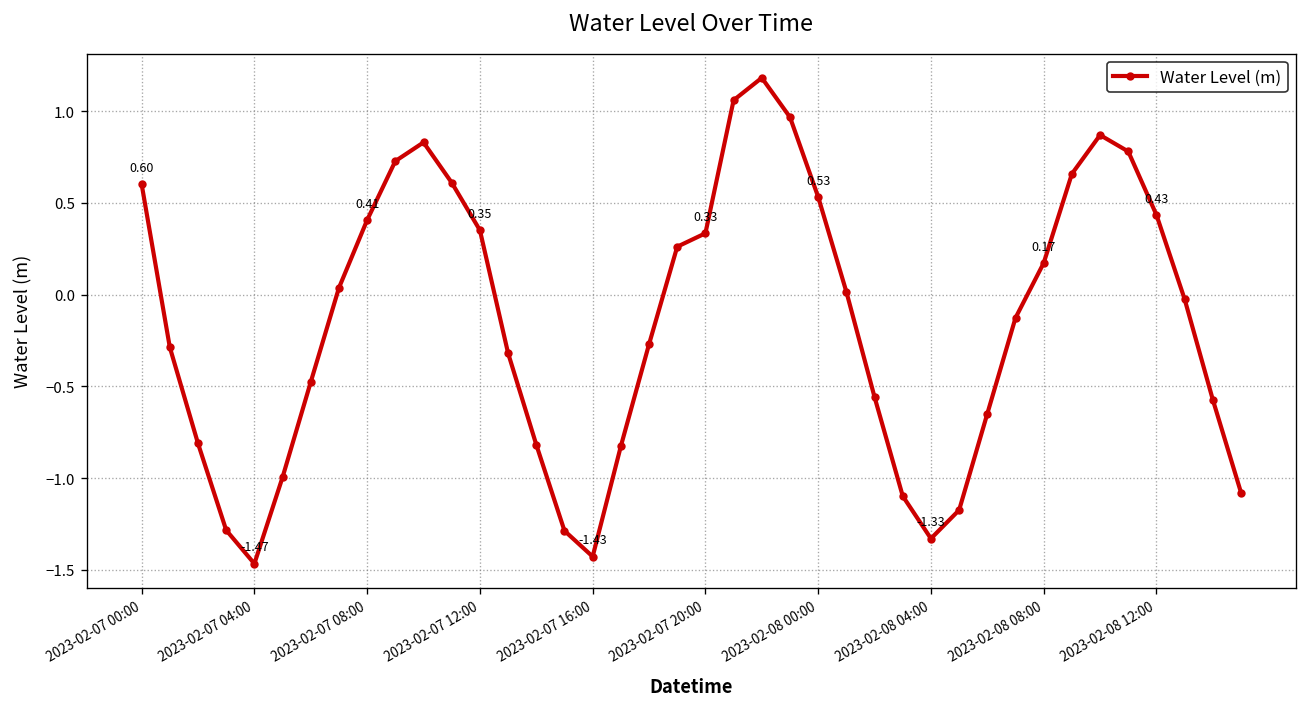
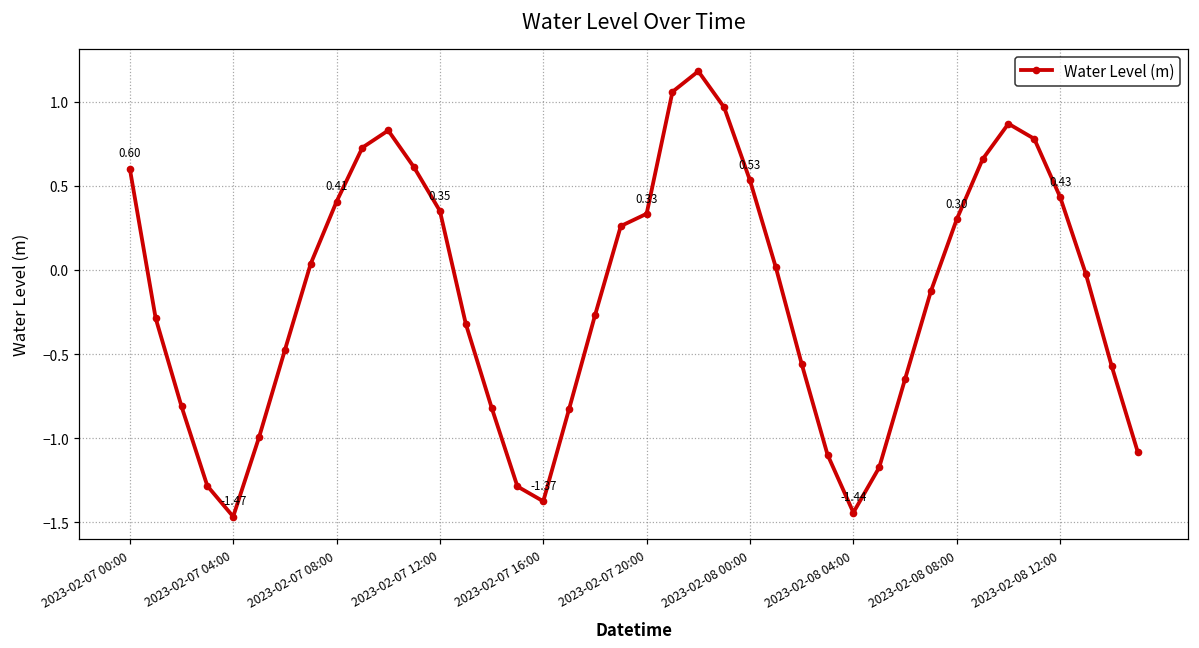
2023-02-07 16:00: -1.43 -> -1.37
2023-02-08 04:00: -1.33 -> -1.44
2023-02-08 08:00: 0.17 -> 0.30
